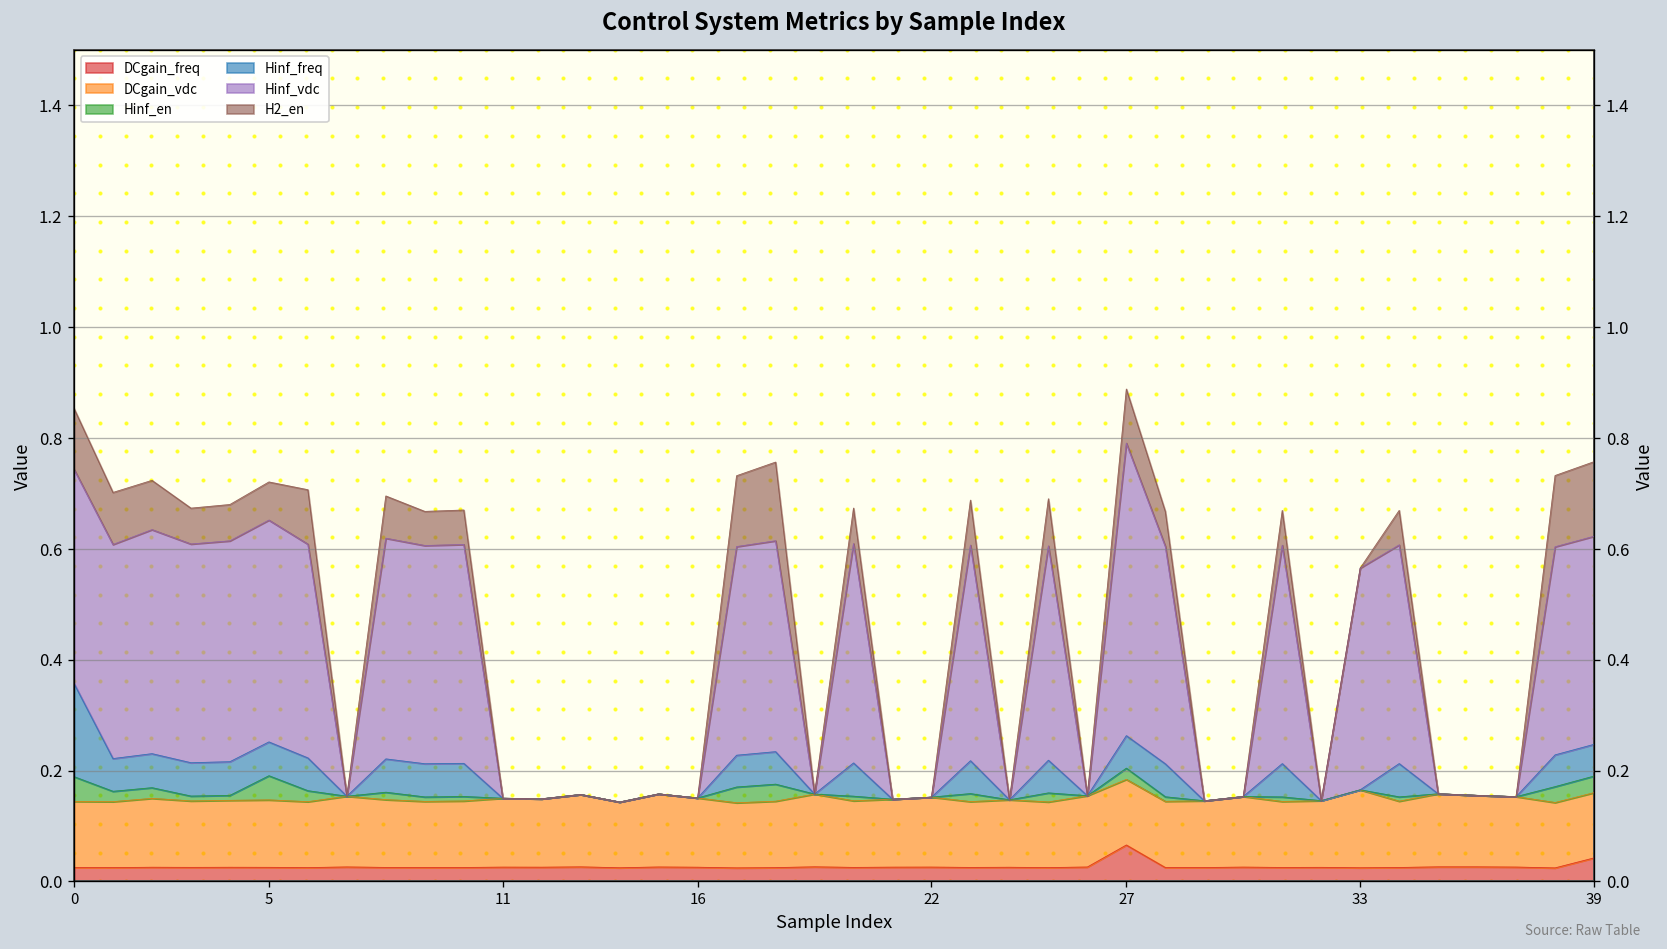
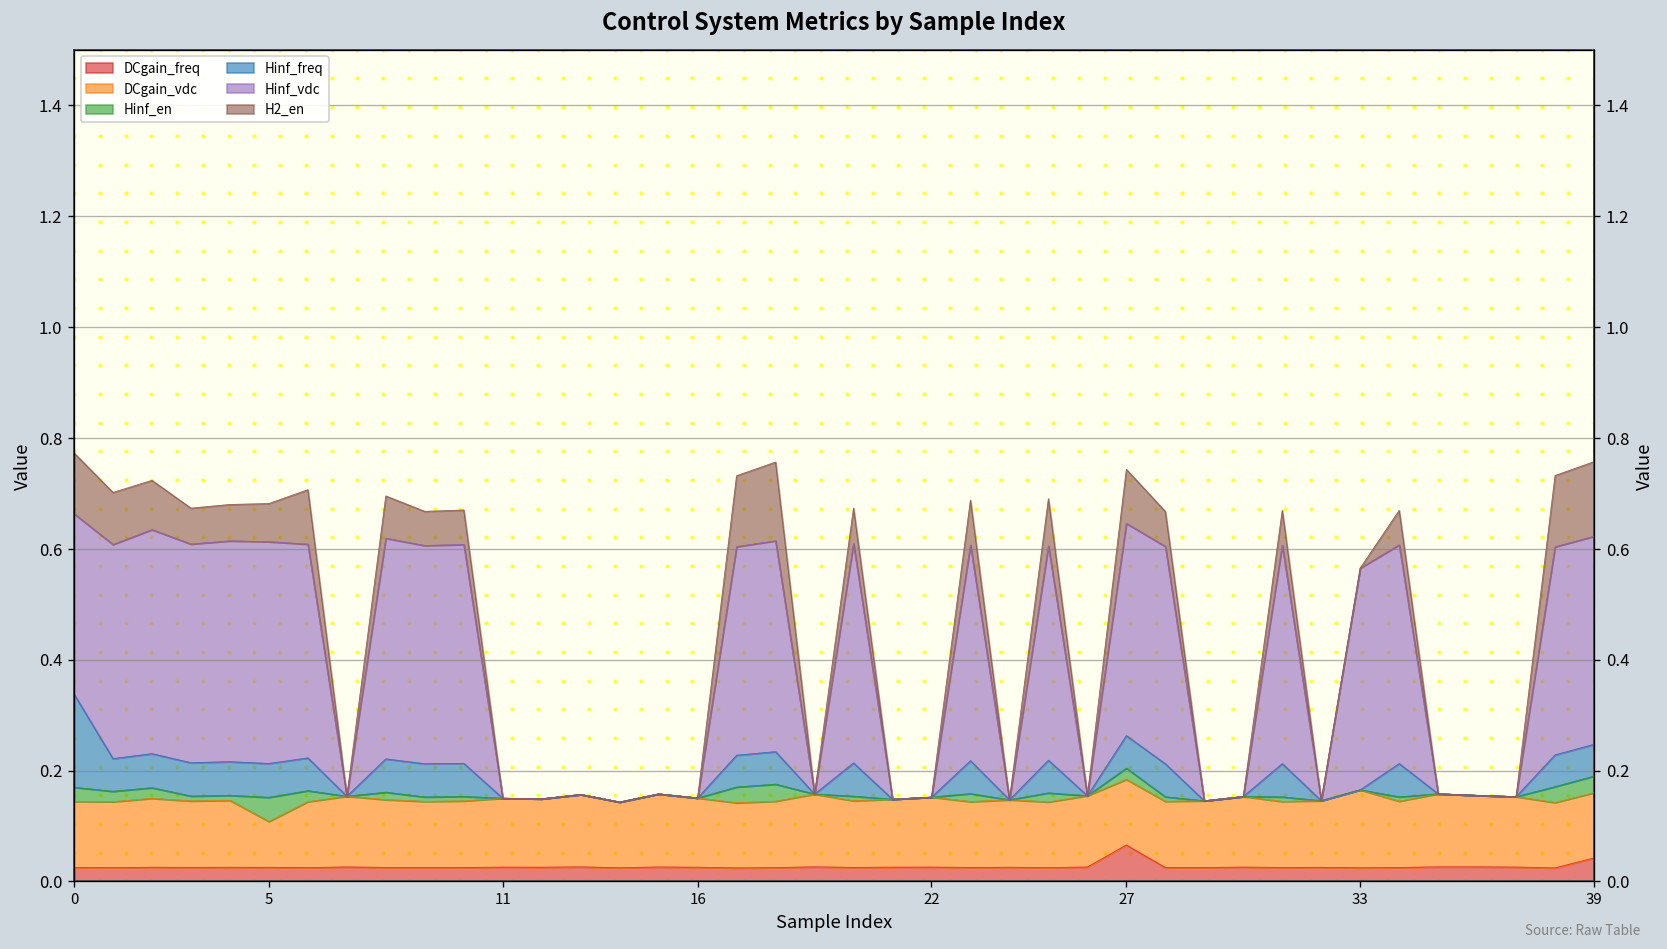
Hinf_en, 0: 0.04 -> 0.03
Hinf_vdc, 0: 0.39 -> 0.33
DCgain_vdc, 5: 0.12 -> 0.08
Hinf_vdc, 27: 0.53 -> 0.38
